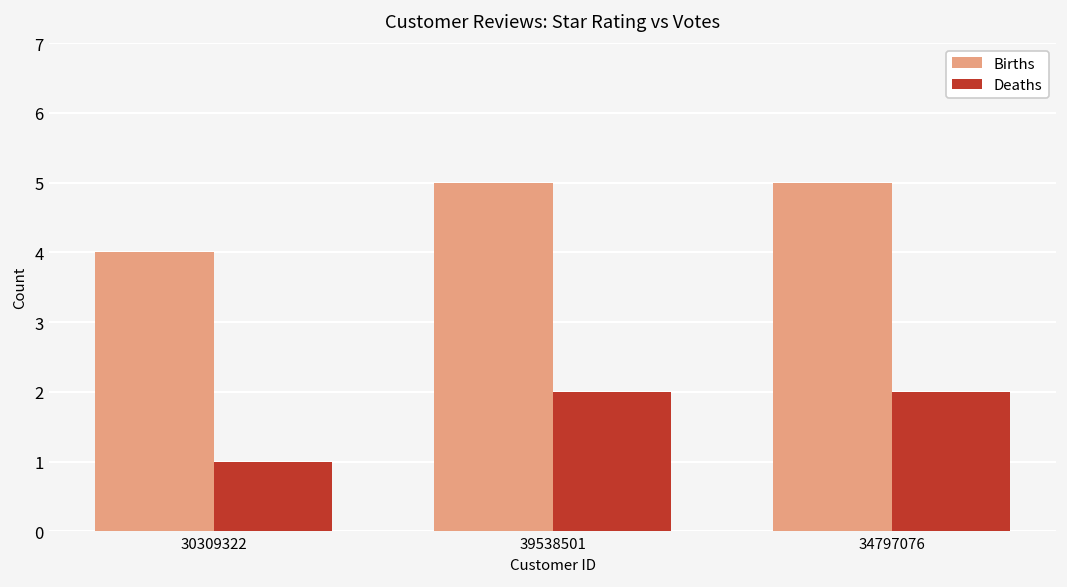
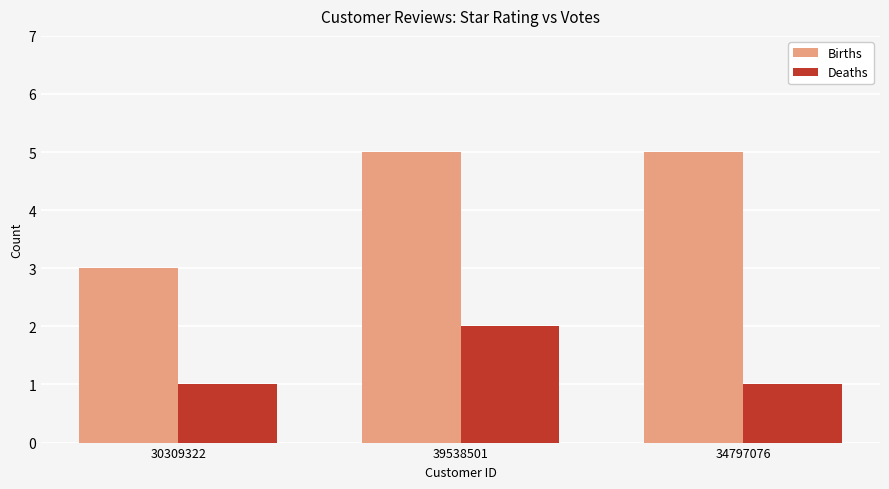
Births, 30309322: 4 -> 3
Deaths, 34797076: 2 -> 1
